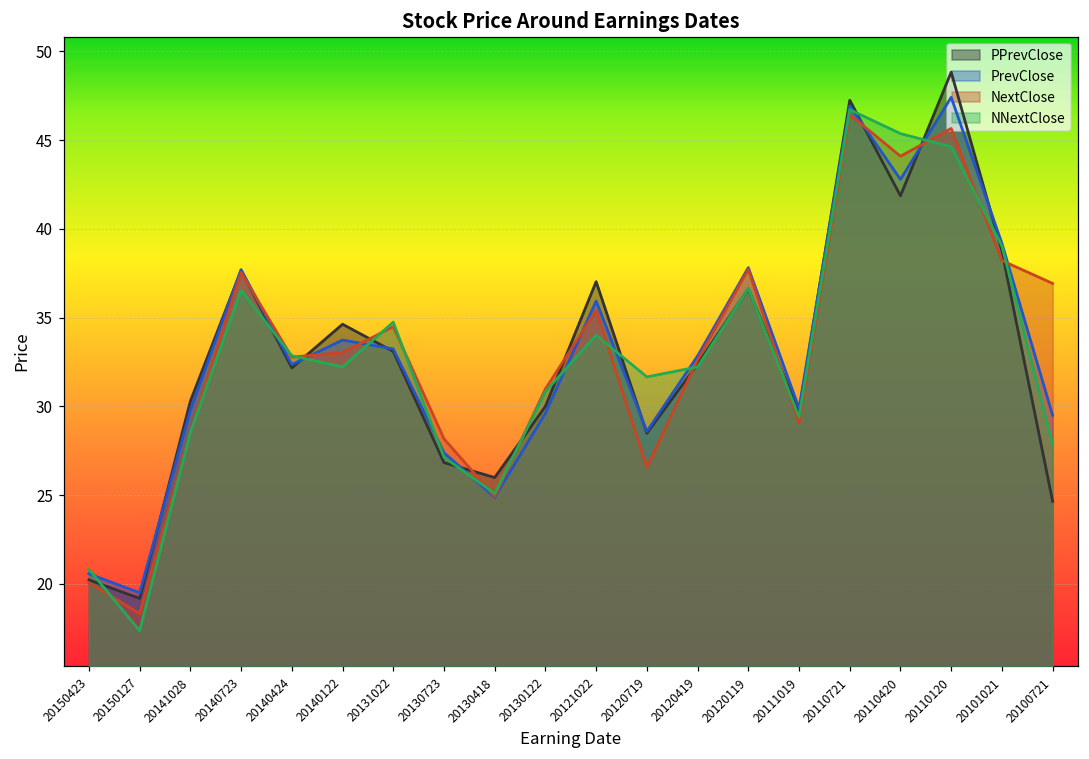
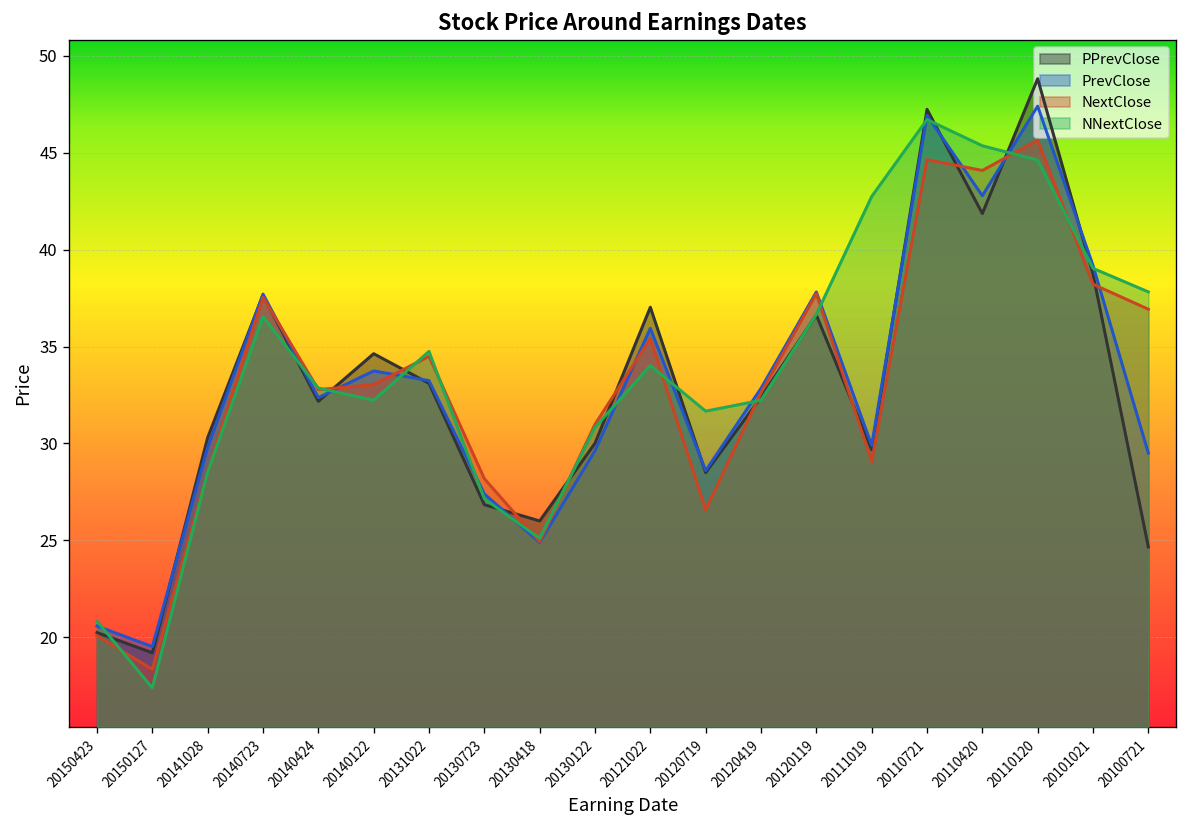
NNextClose, 20111019: 29.4 -> 42.7
NextClose, 20110721: 46.4 -> 44.6
NNextClose, 20100721: 27.9 -> 37.8
